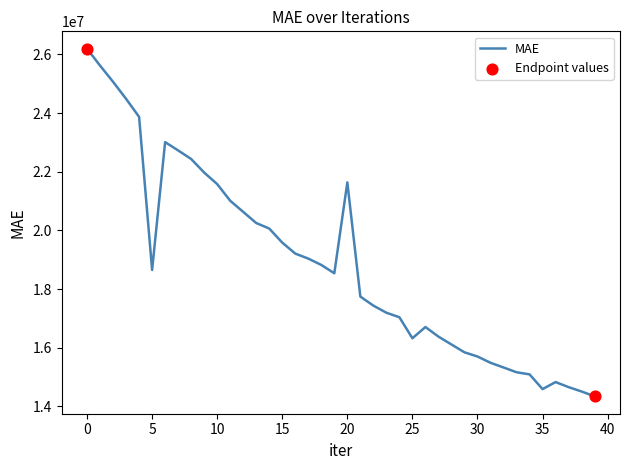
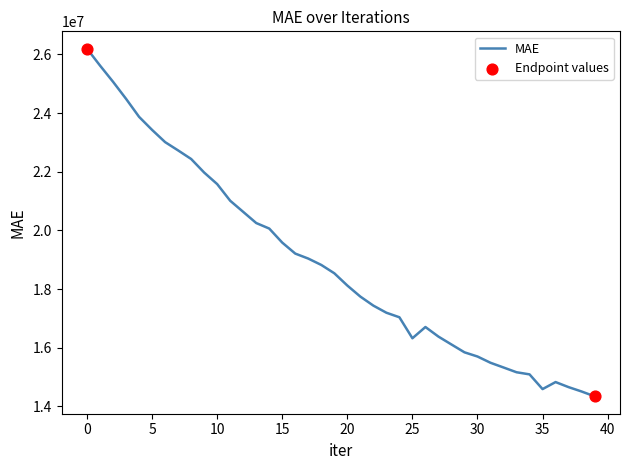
MAE, 5: 18700000 -> 23400000
MAE, 20: 21600000 -> 18100000
